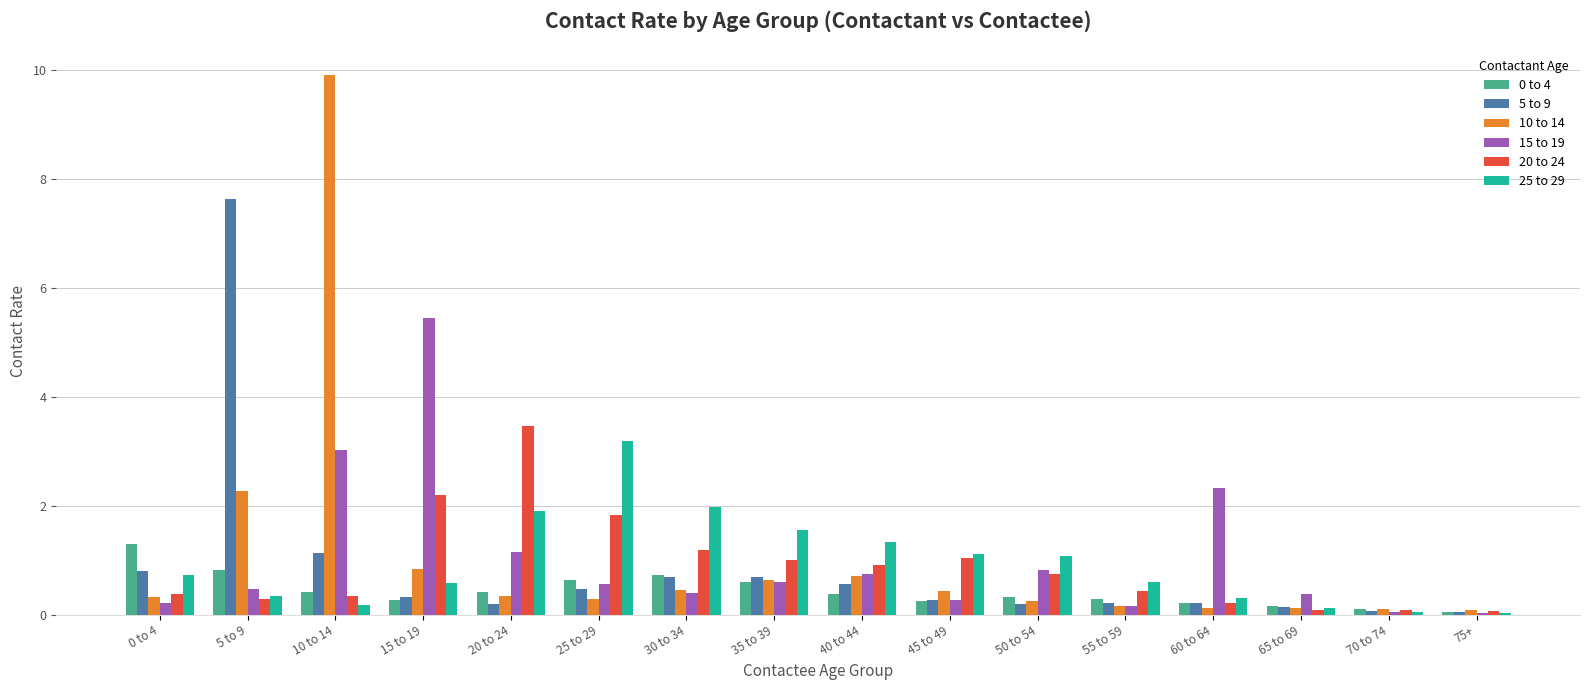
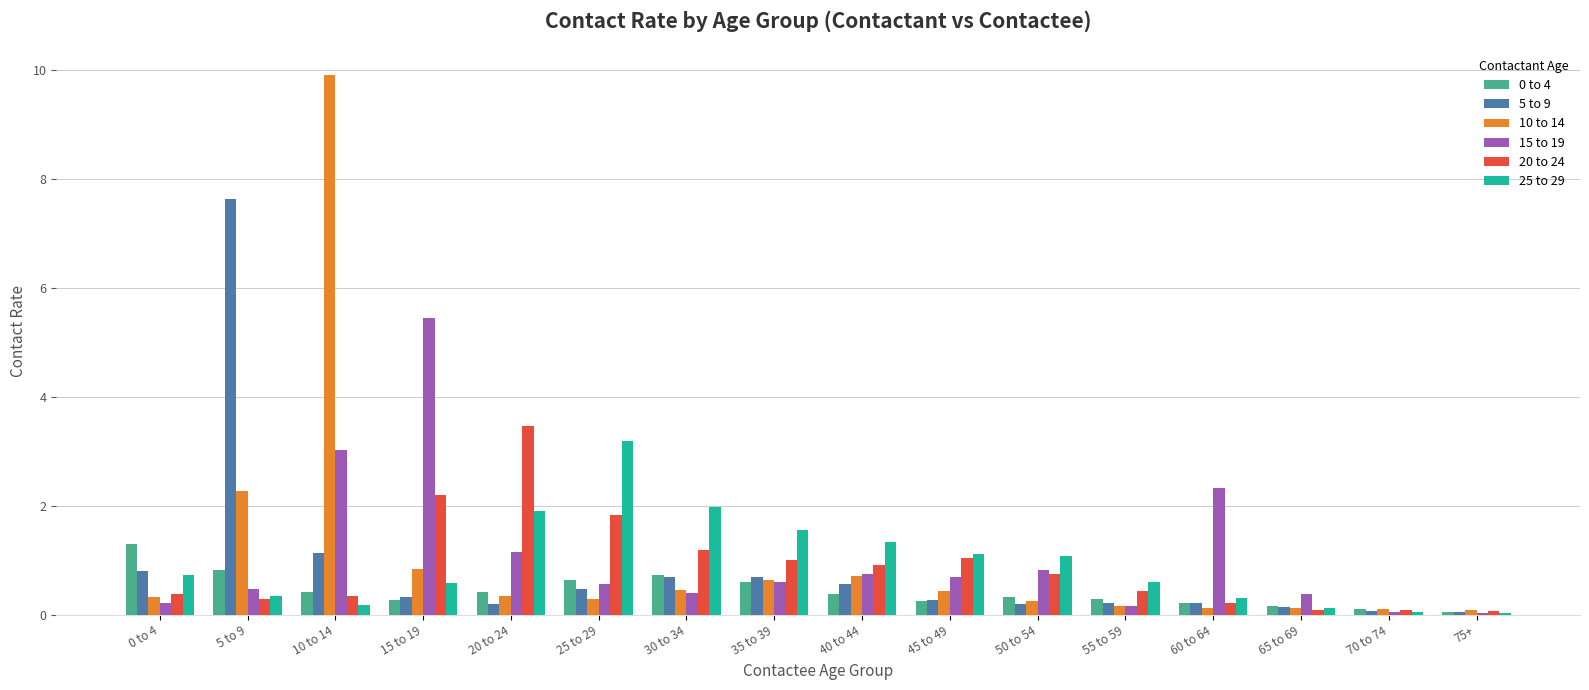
15 to 19, 45 to 49: 0.3 -> 0.7
